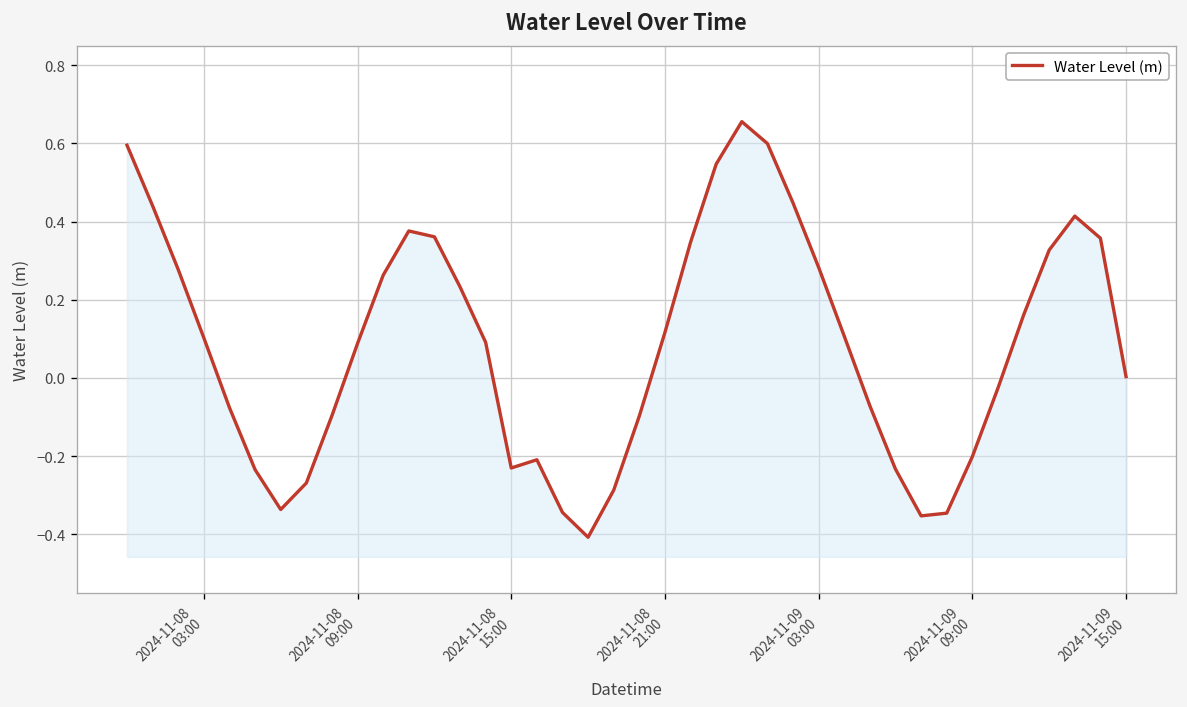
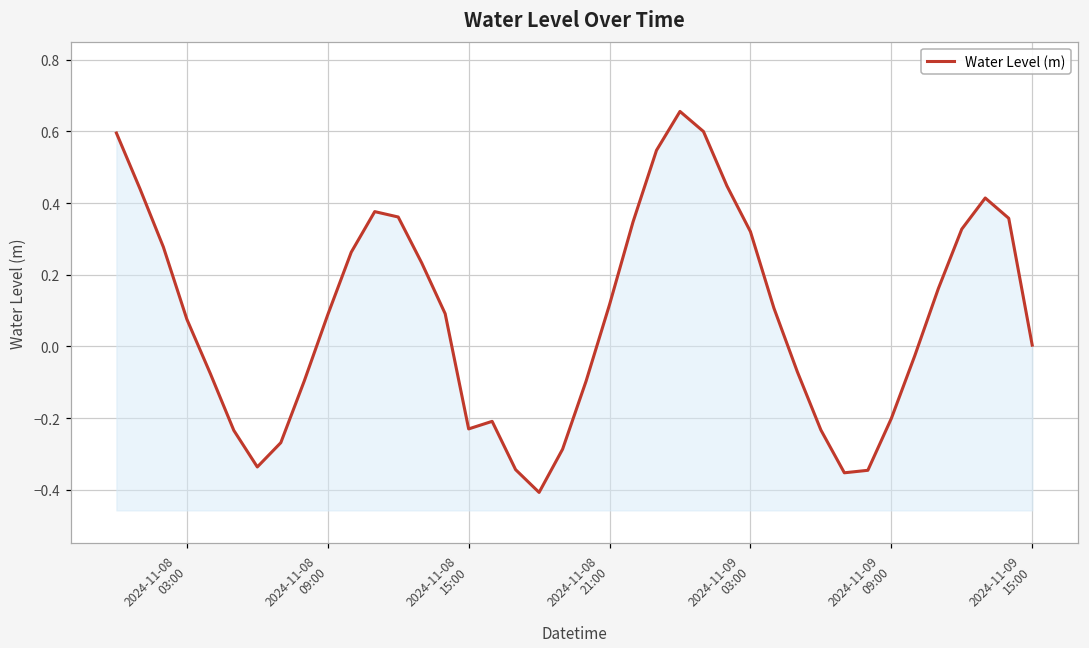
2024-11-08 03:00: 0.10 -> 0.08
2024-11-09 03:00: 0.28 -> 0.32
